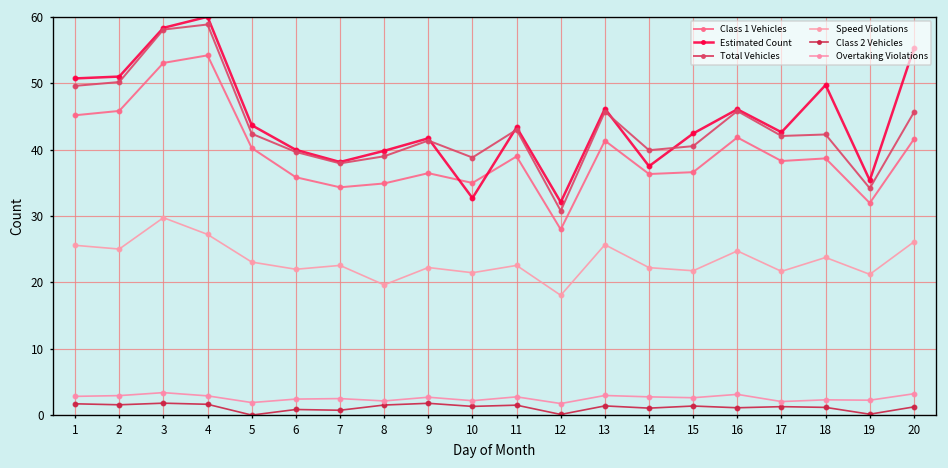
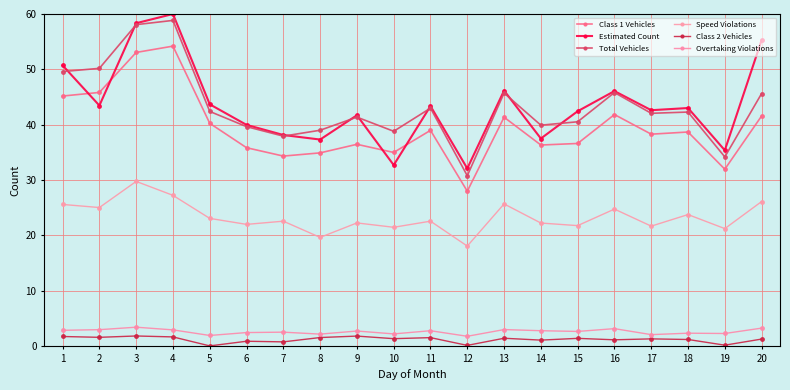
Estimated Count, 2: 51 -> 43
Estimated Count, 8: 40 -> 37
Estimated Count, 18: 50 -> 43
